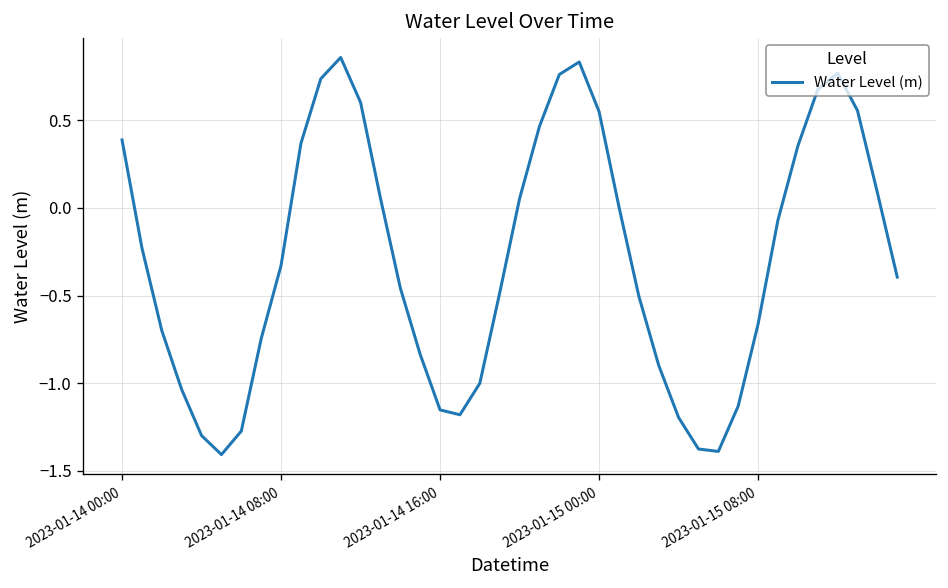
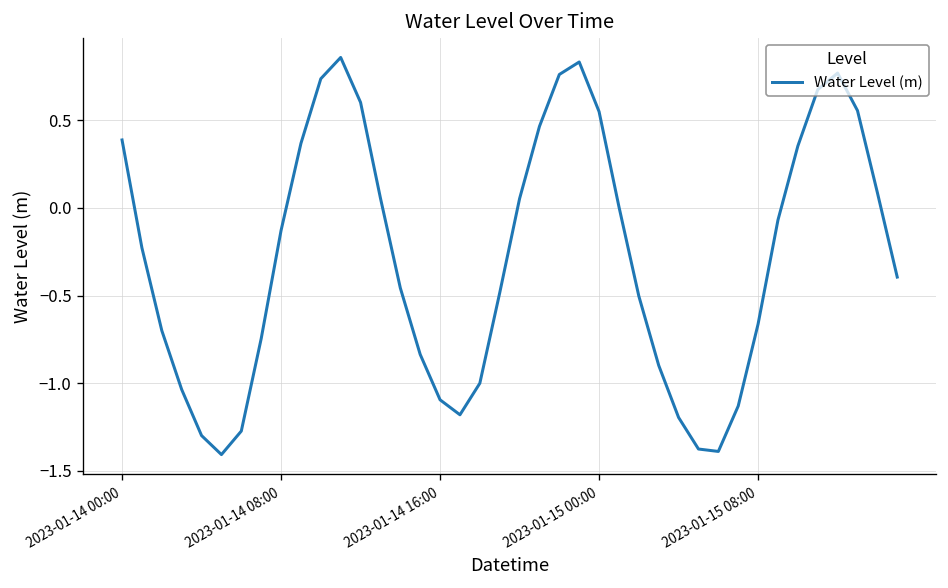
2023-01-14 08:00: -0.33 -> -0.13
2023-01-14 16:00: -1.15 -> -1.10
